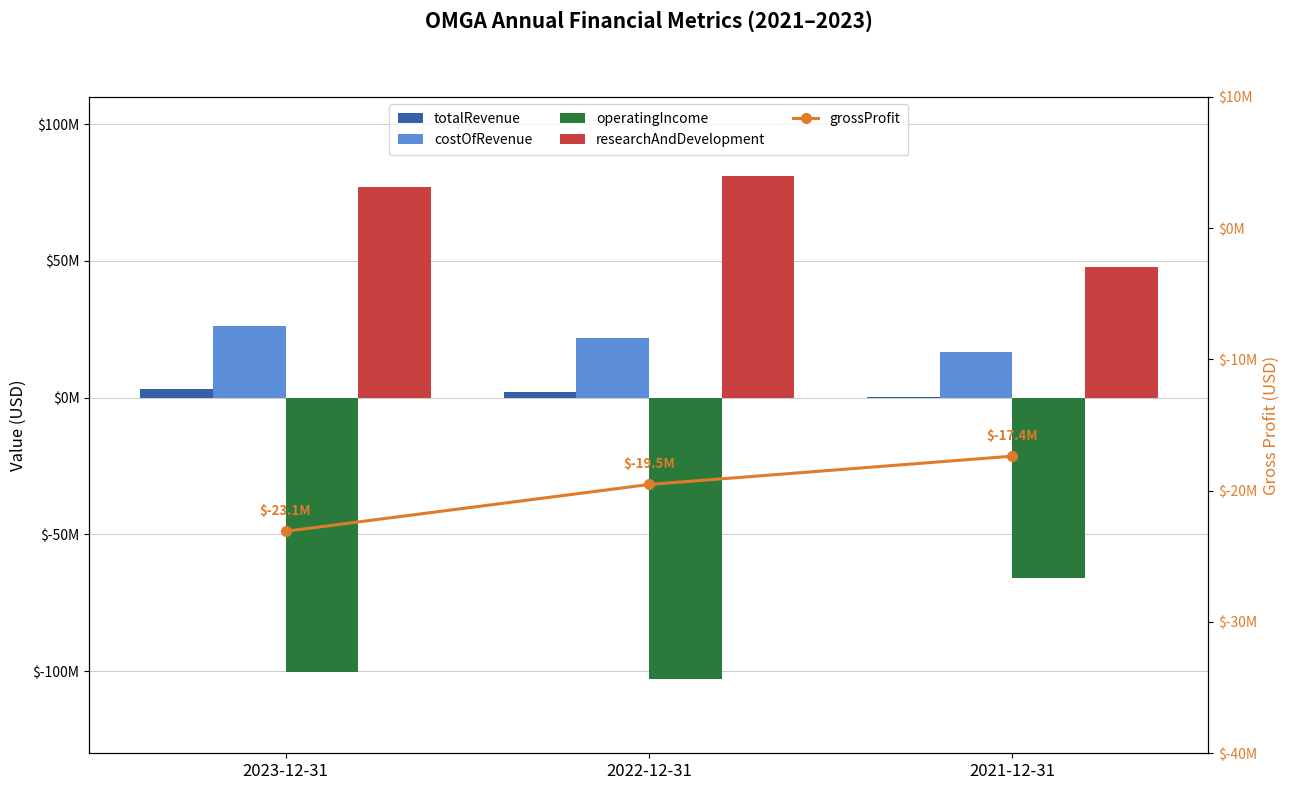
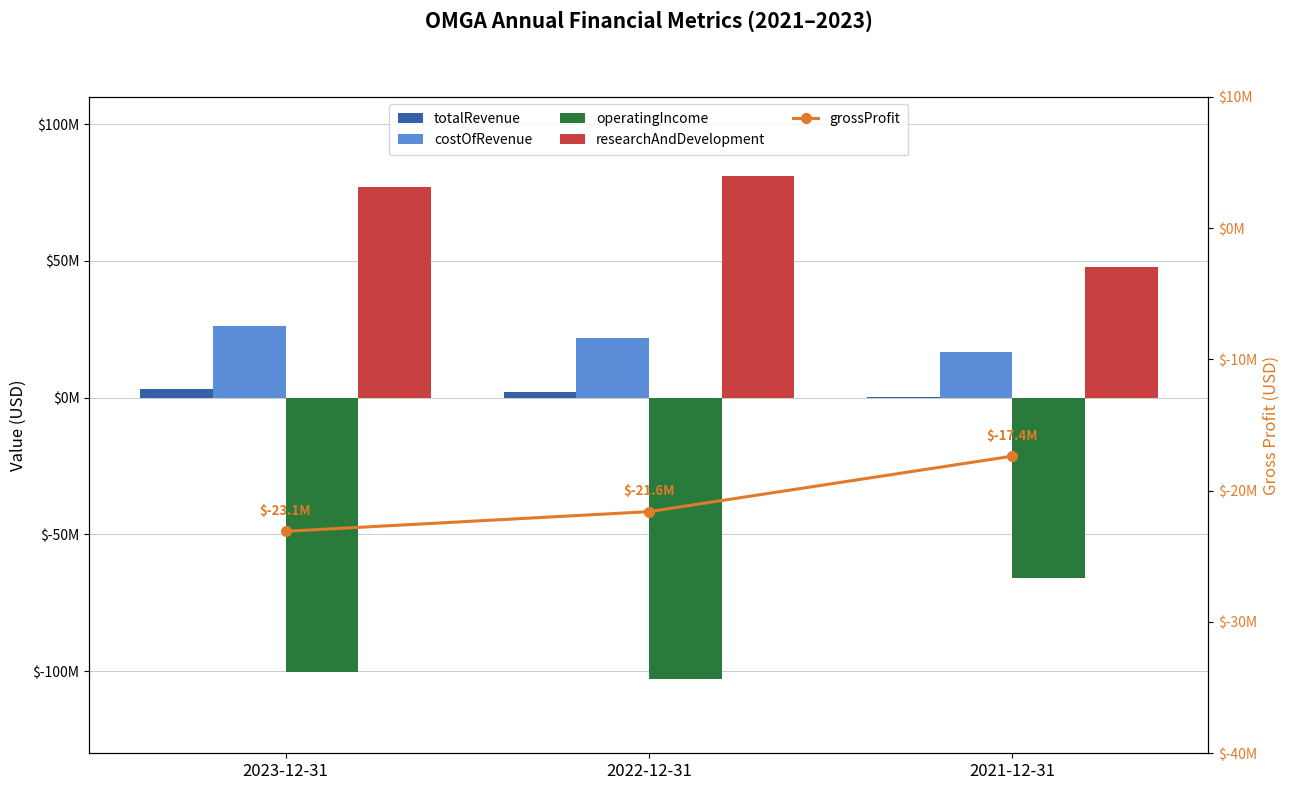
grossProfit, 2022-12-31: $-19.5M -> $-21.6M
